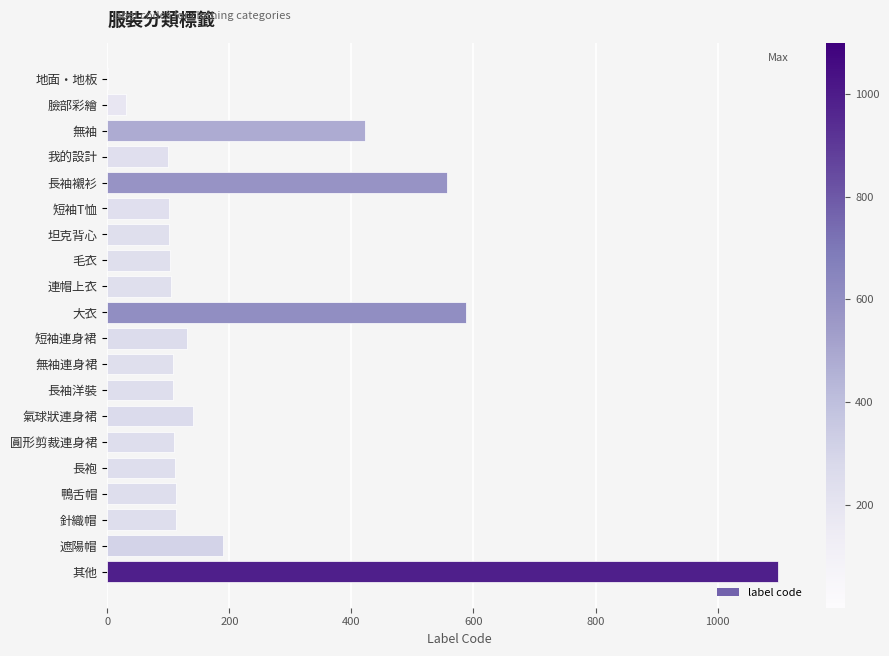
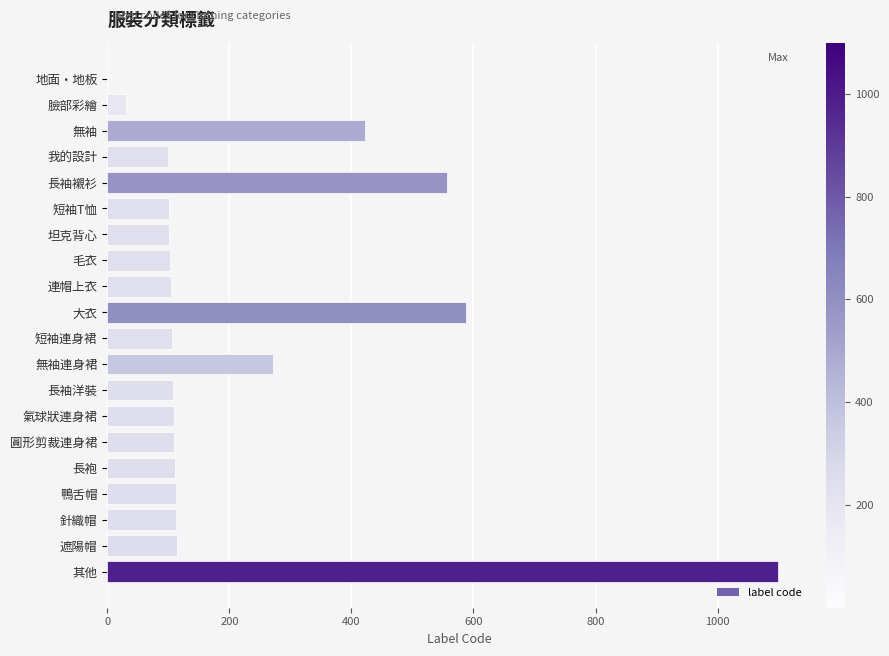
短袖連身裙: 130 -> 110
無袖連身裙: 110 -> 270
氣球狀連身裙: 140 -> 110
遮陽帽: 190 -> 110
